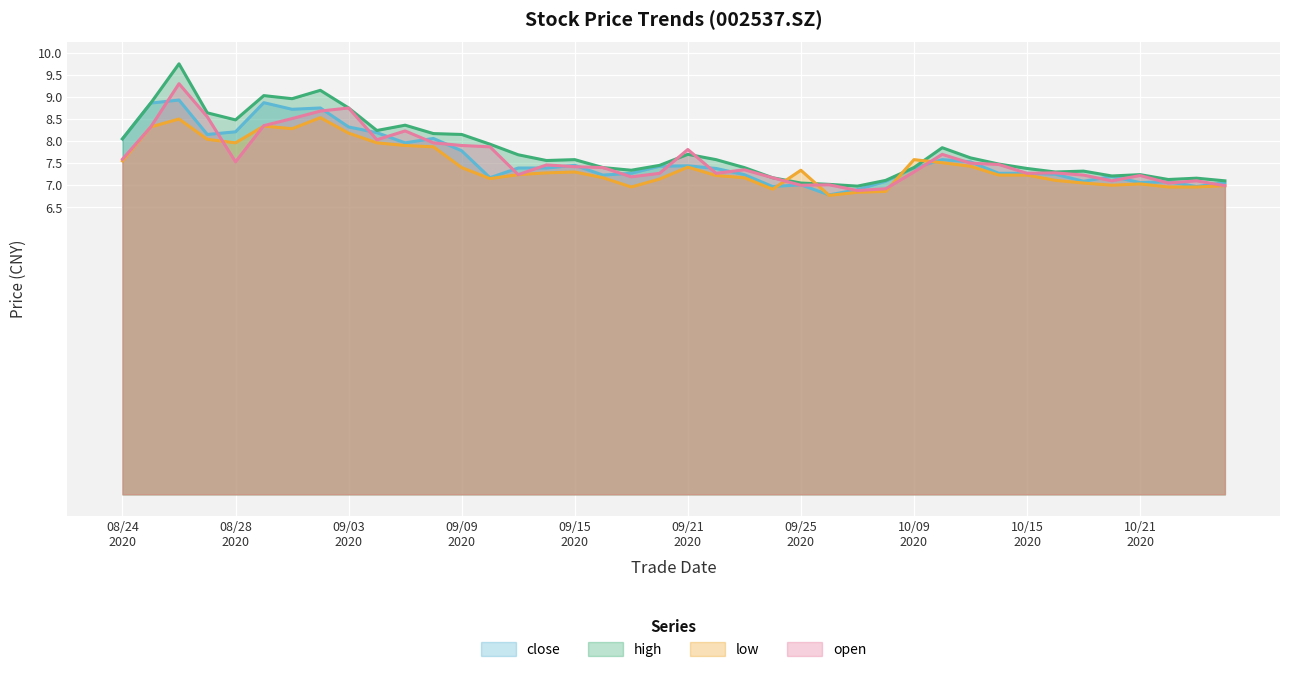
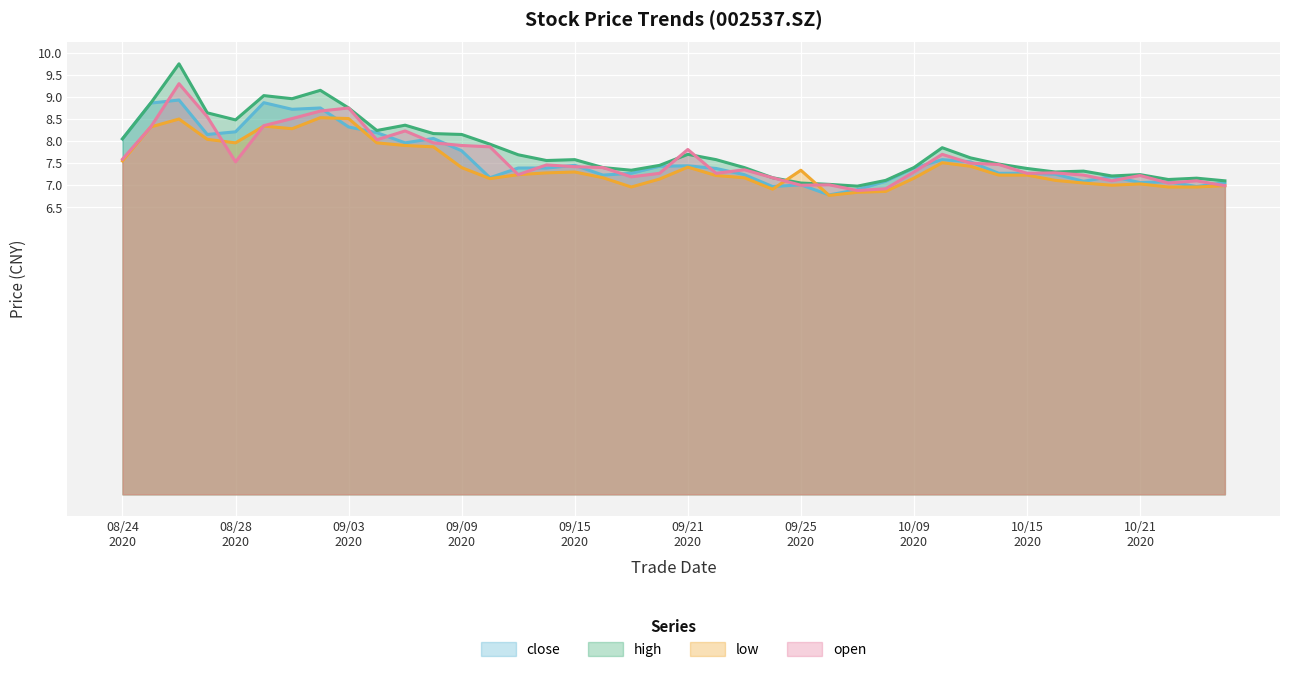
low, 09/03 2020: 8.2 -> 8.5
low, 10/09 2020: 7.6 -> 7.2
